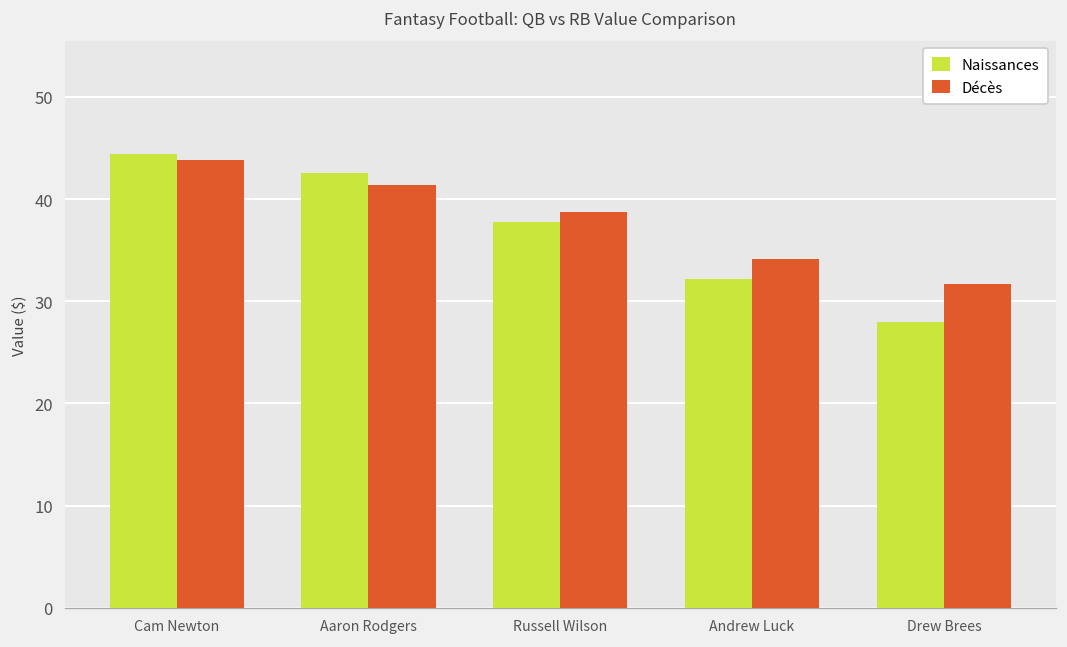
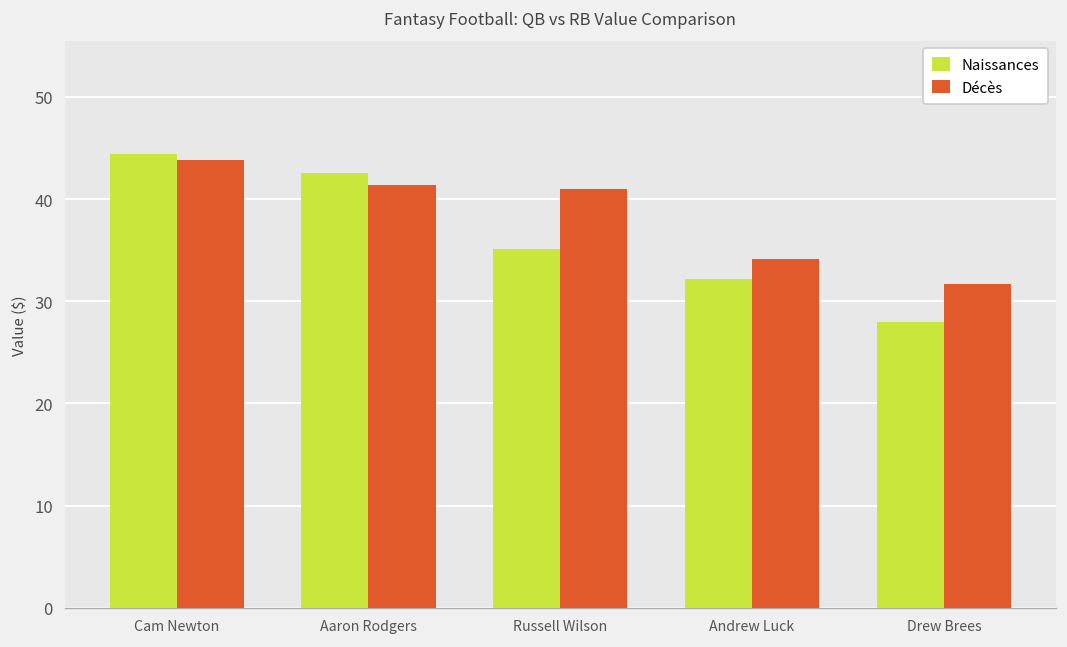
Naissances, Russell Wilson: 38 -> 35
Décès, Russell Wilson: 39 -> 41
